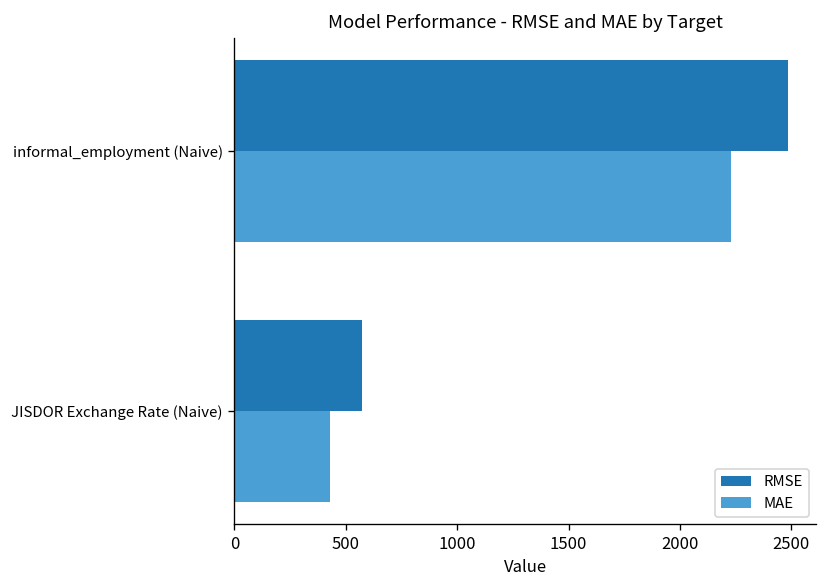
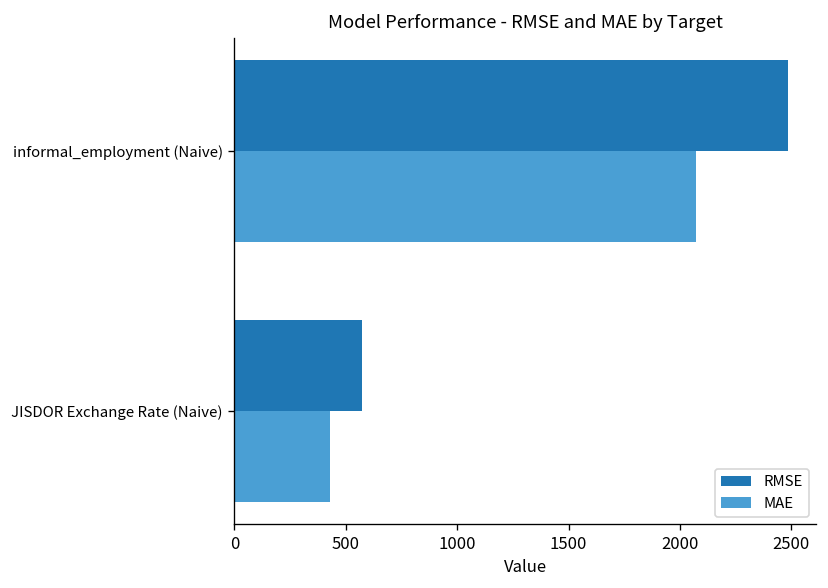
MAE, informal_employment (Naive): 2230 -> 2070
